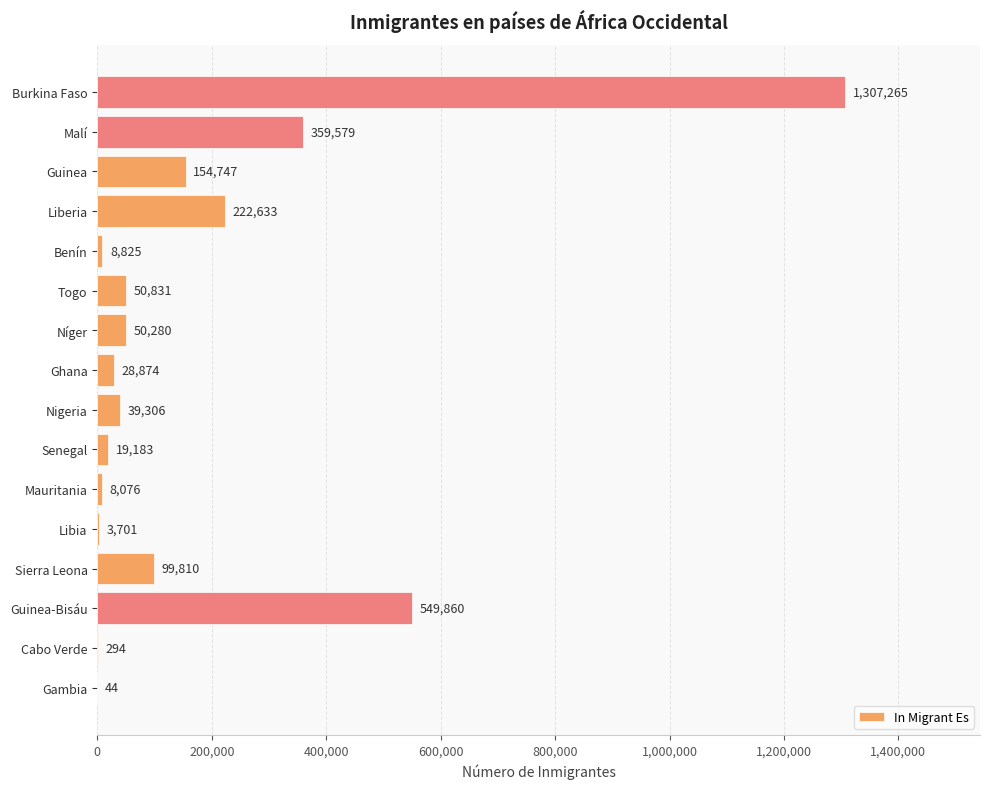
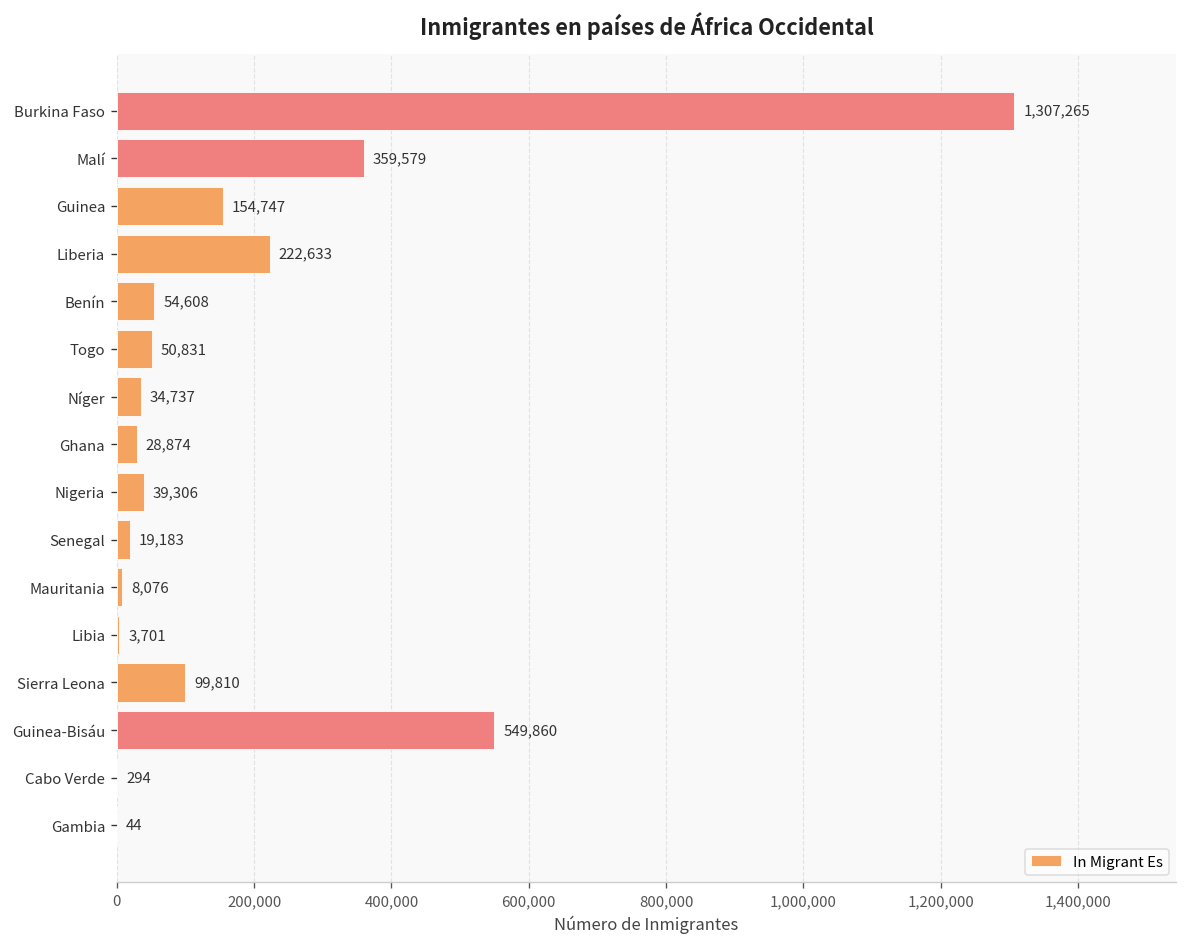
Benín: 8,825 -> 54,608
Níger: 50,280 -> 34,737
